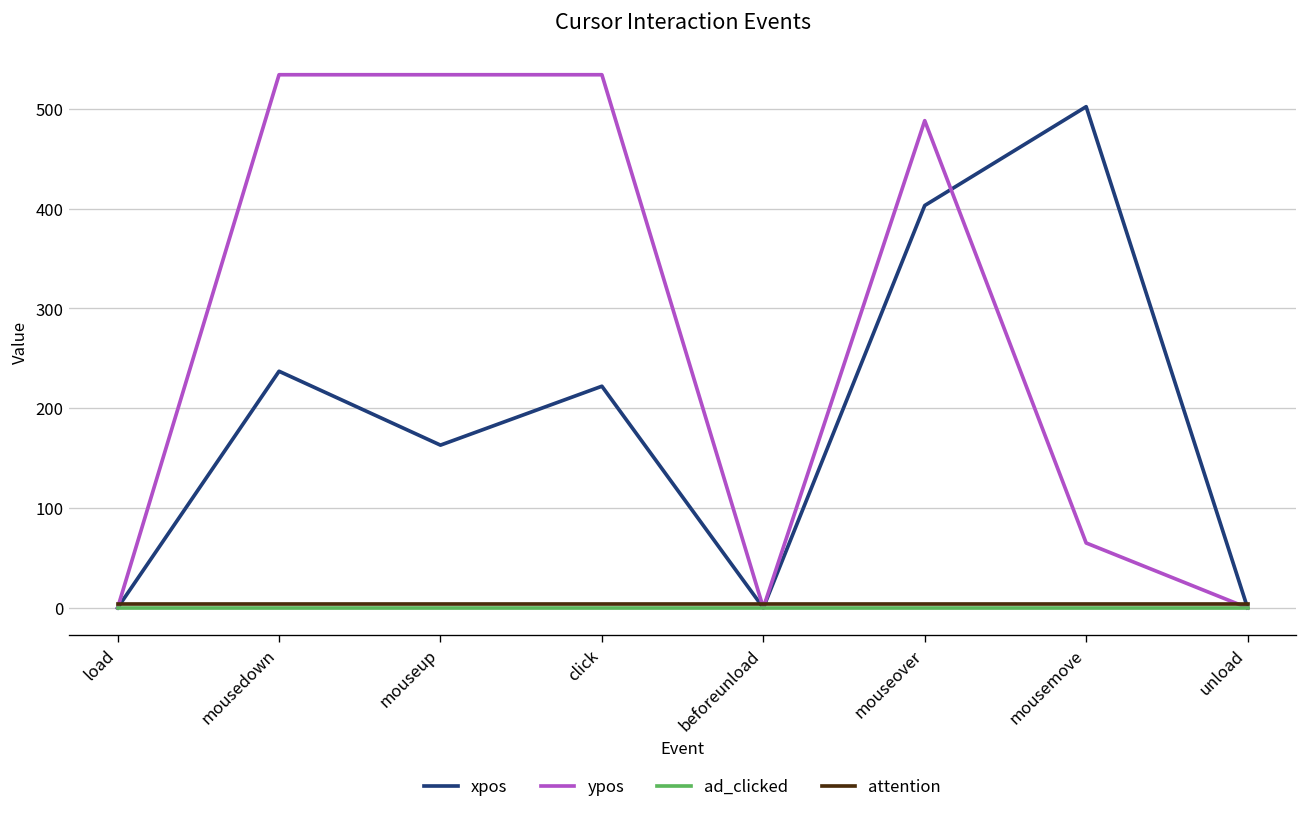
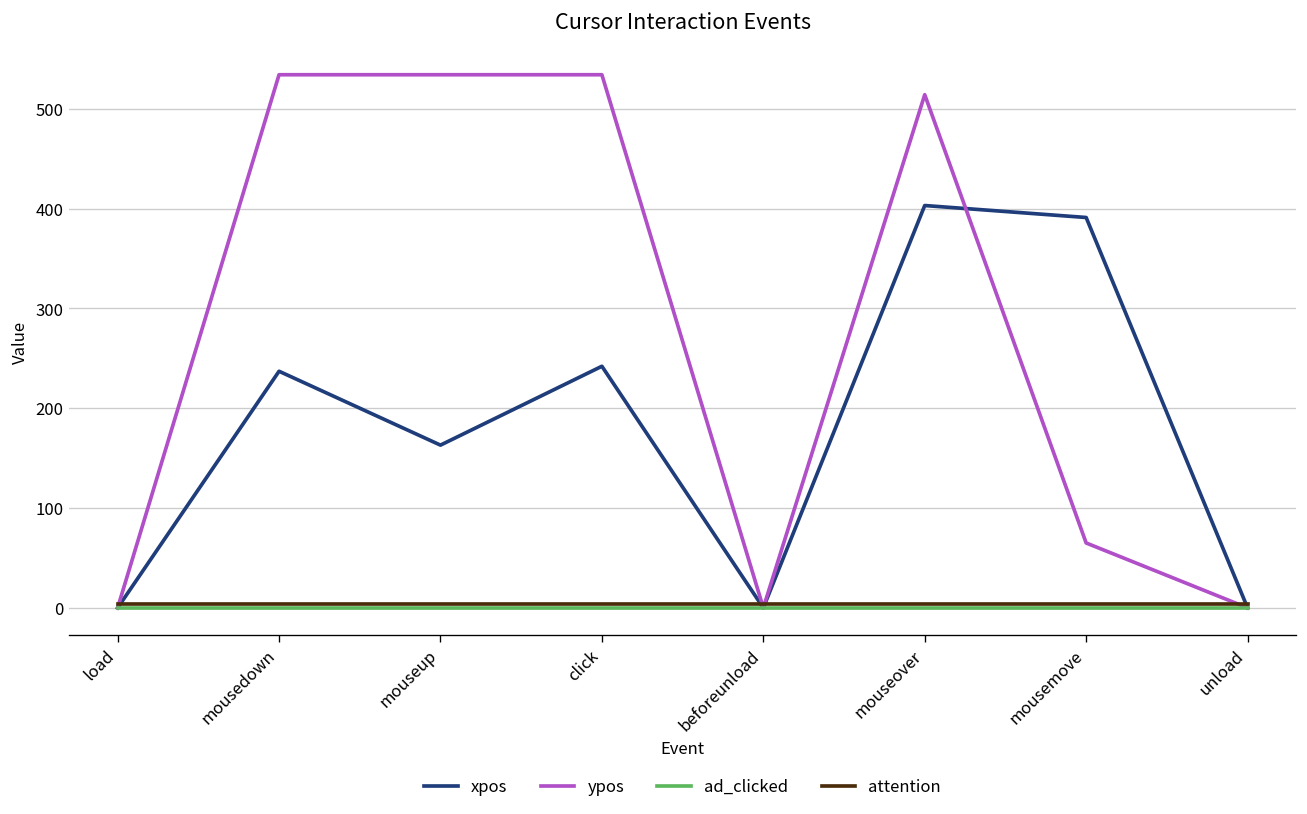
xpos, click: 220 -> 240
ypos, mouseover: 490 -> 510
xpos, mousemove: 500 -> 390
